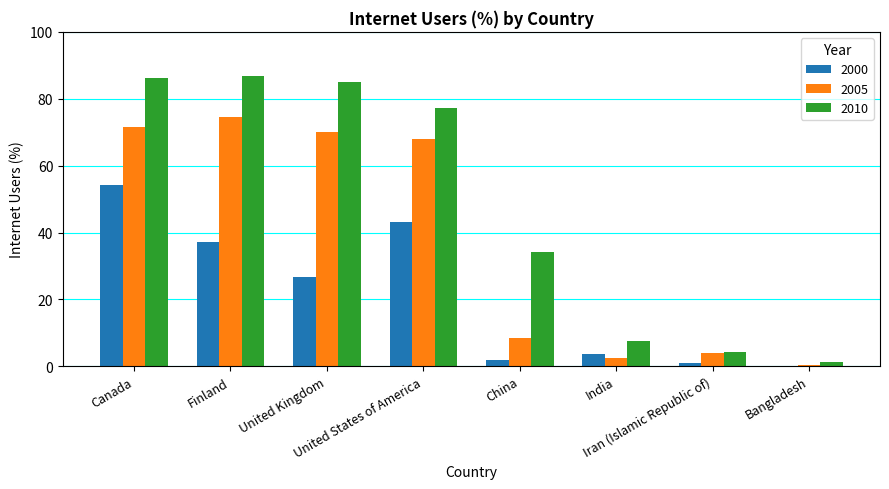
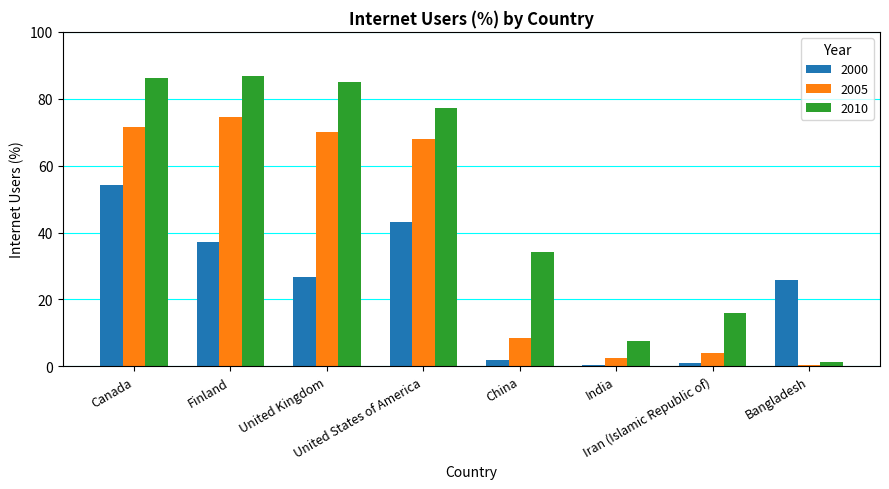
2000, India: 4 -> 1
2010, Iran (Islamic Republic of): 4 -> 16
2000, Bangladesh: 0 -> 26
